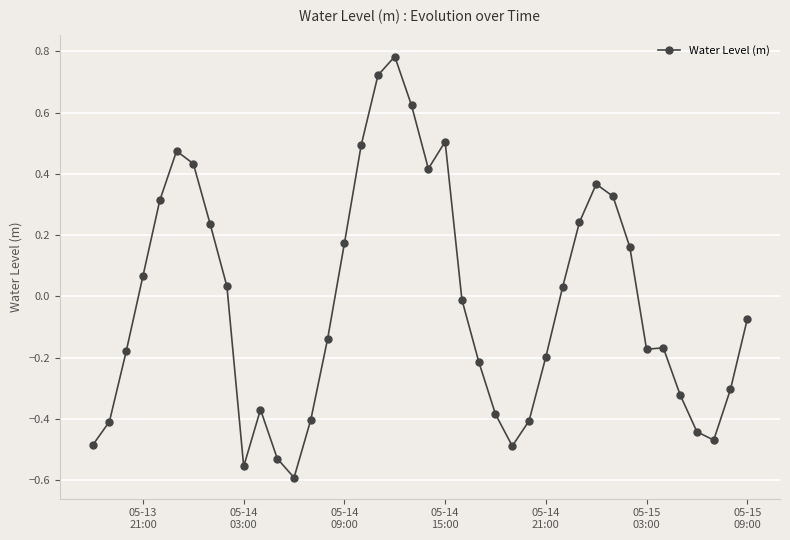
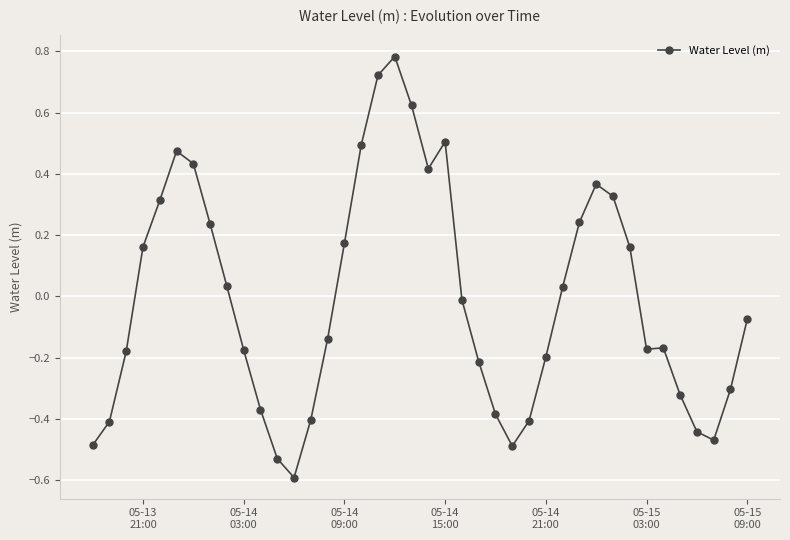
05-13 21:00: 0.07 -> 0.16
05-14 03:00: -0.55 -> -0.17
